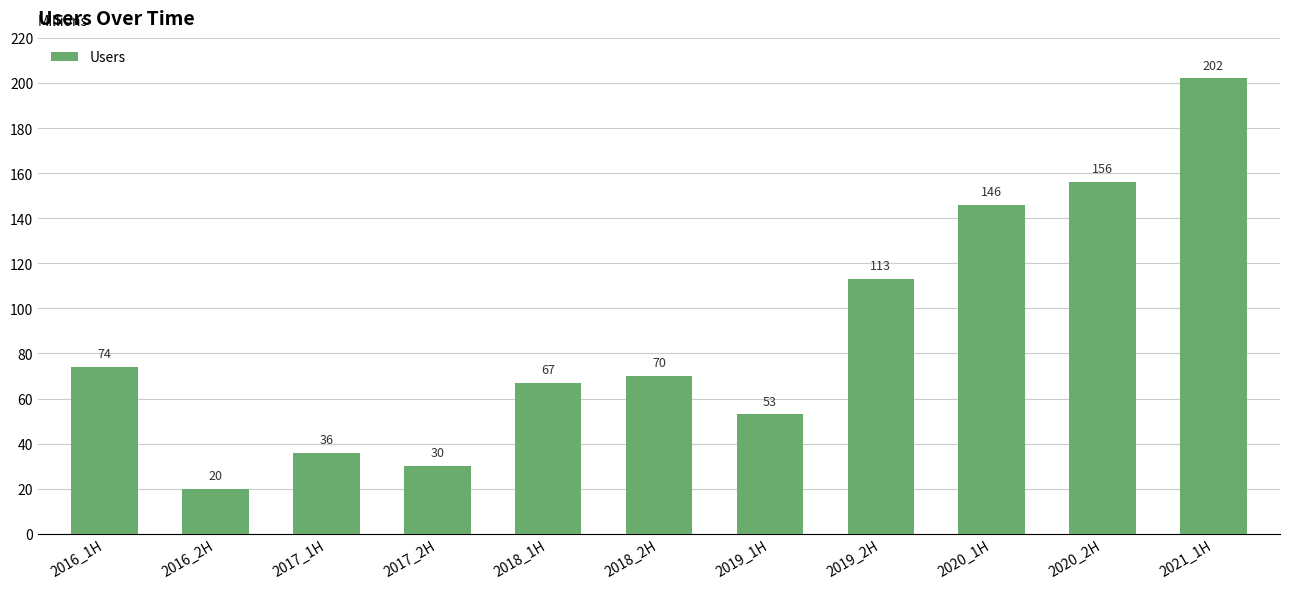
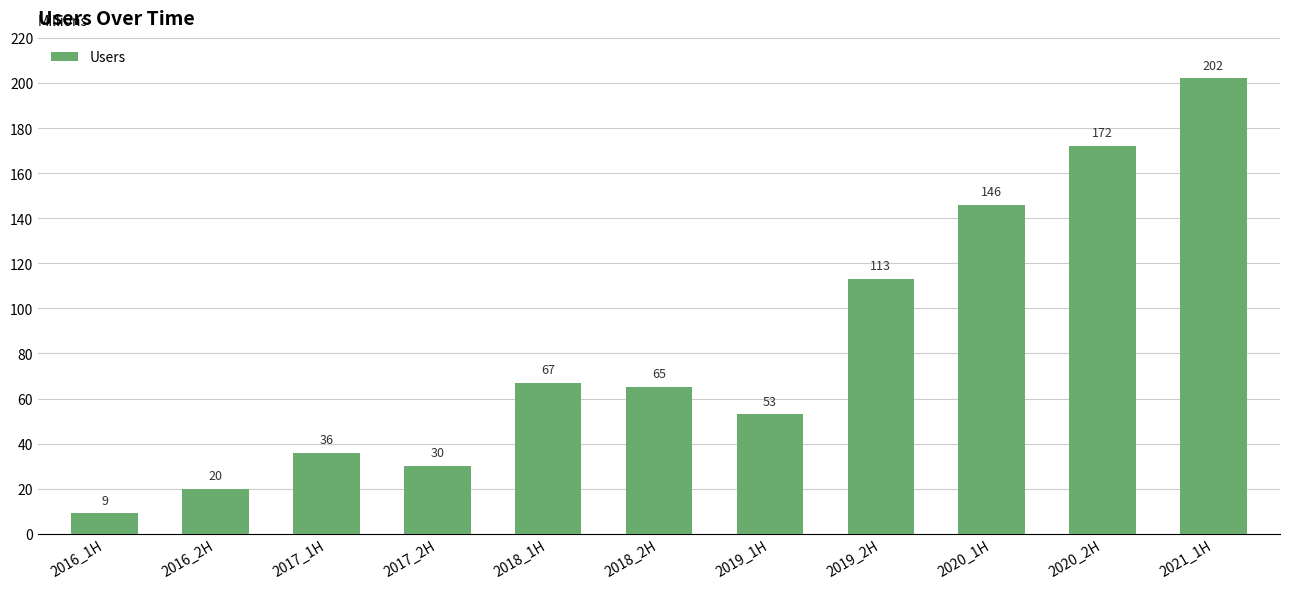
2016_1H: 74 -> 9
2018_2H: 70 -> 65
2020_2H: 156 -> 172
